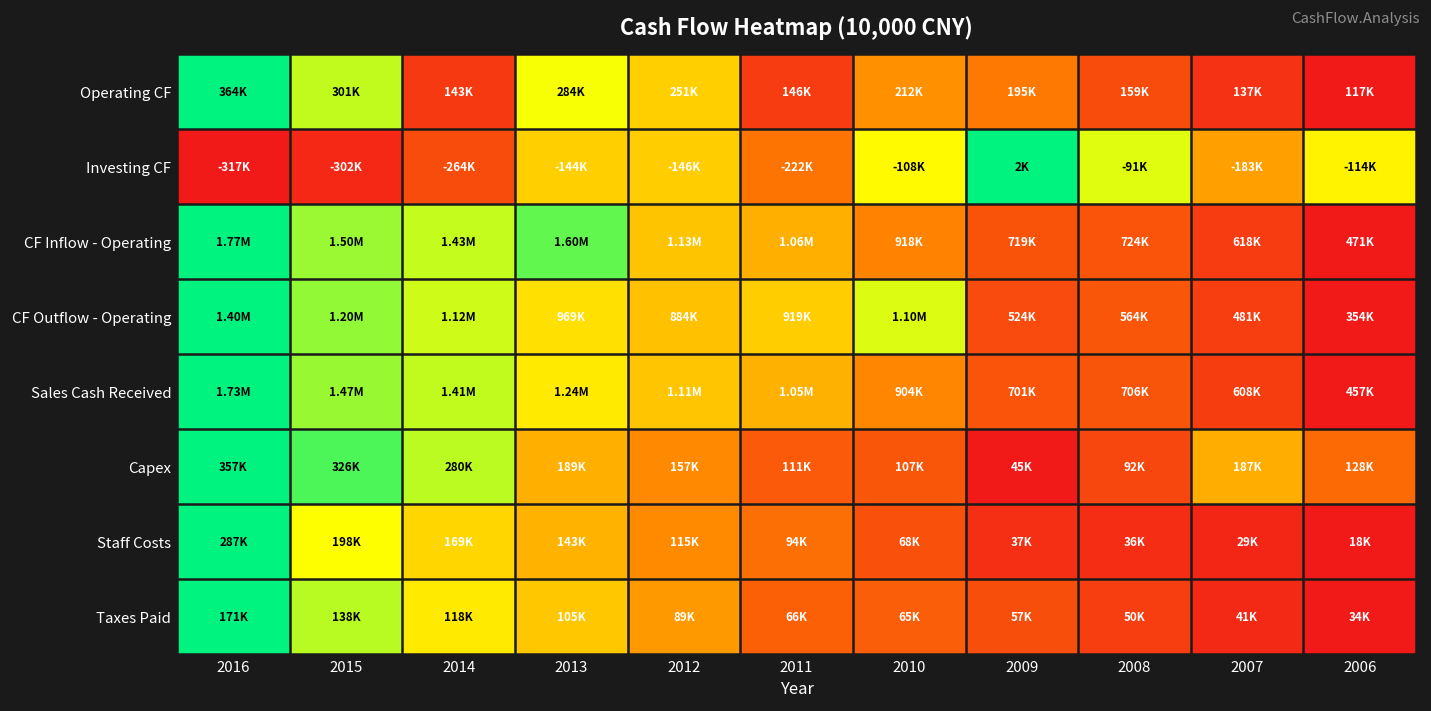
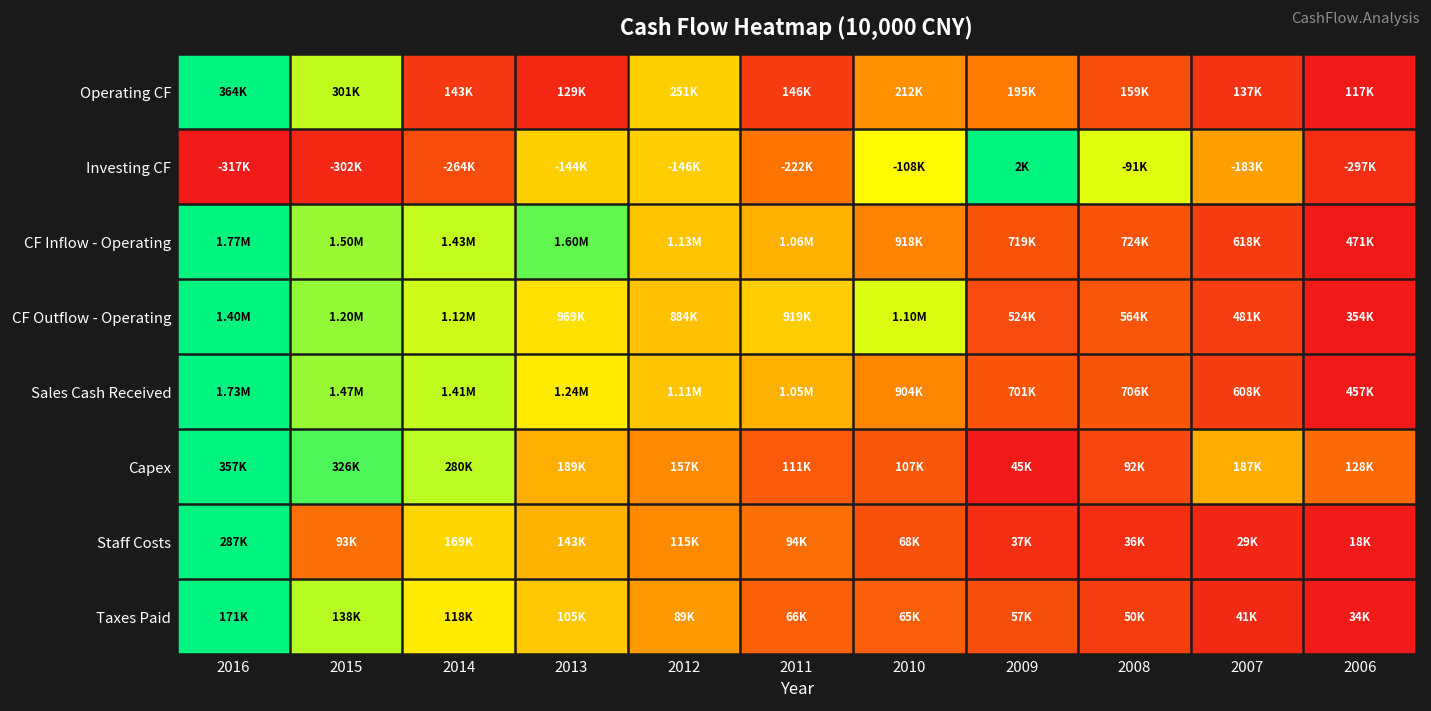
Operating CF, 2013: 284K -> 129K
Investing CF, 2006: -114K -> -297K
Staff Costs, 2015: 198K -> 93K
